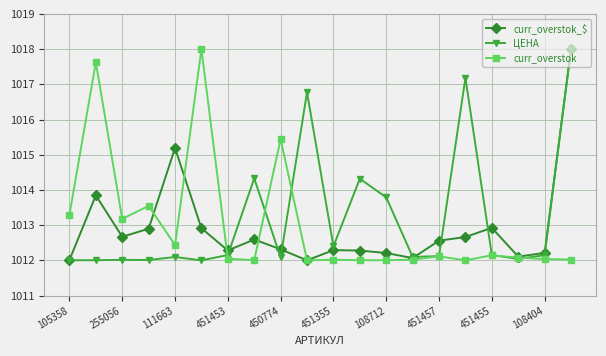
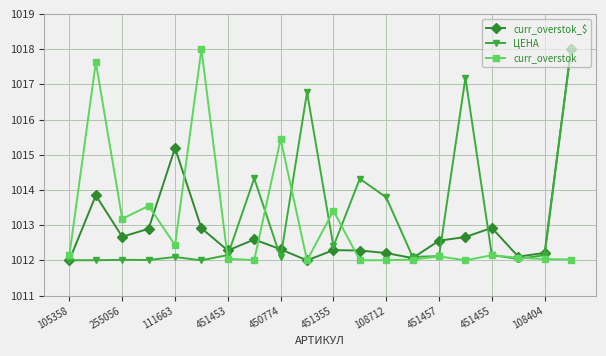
curr_overstok, 105358: 1013.3 -> 1012.2
curr_overstok, 451355: 1012.0 -> 1013.4
